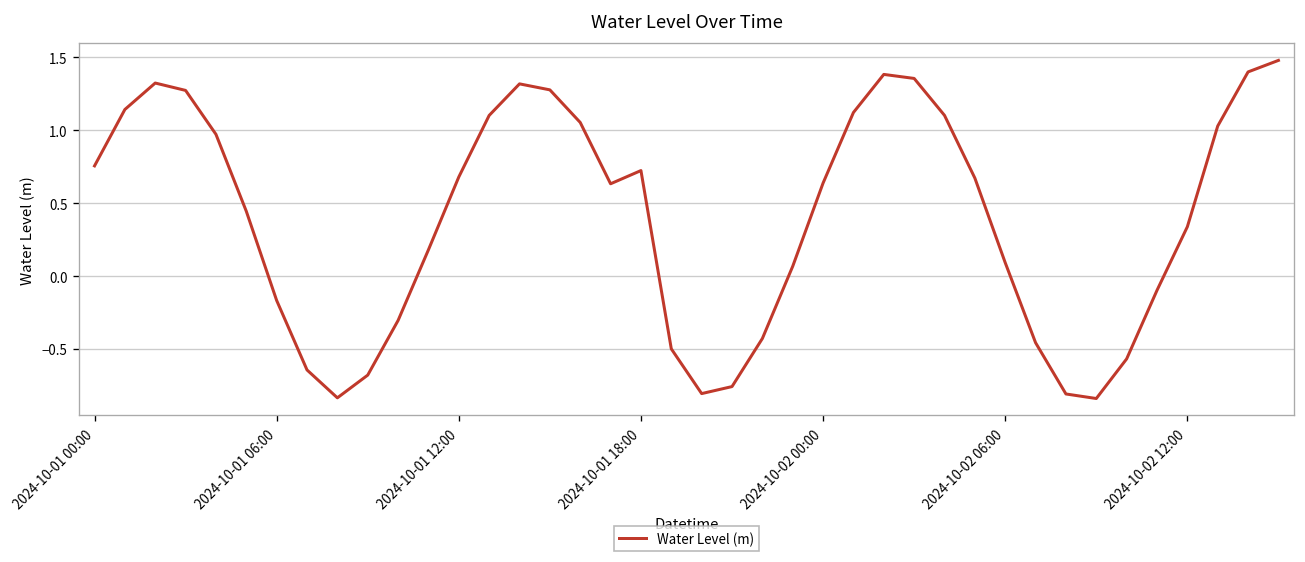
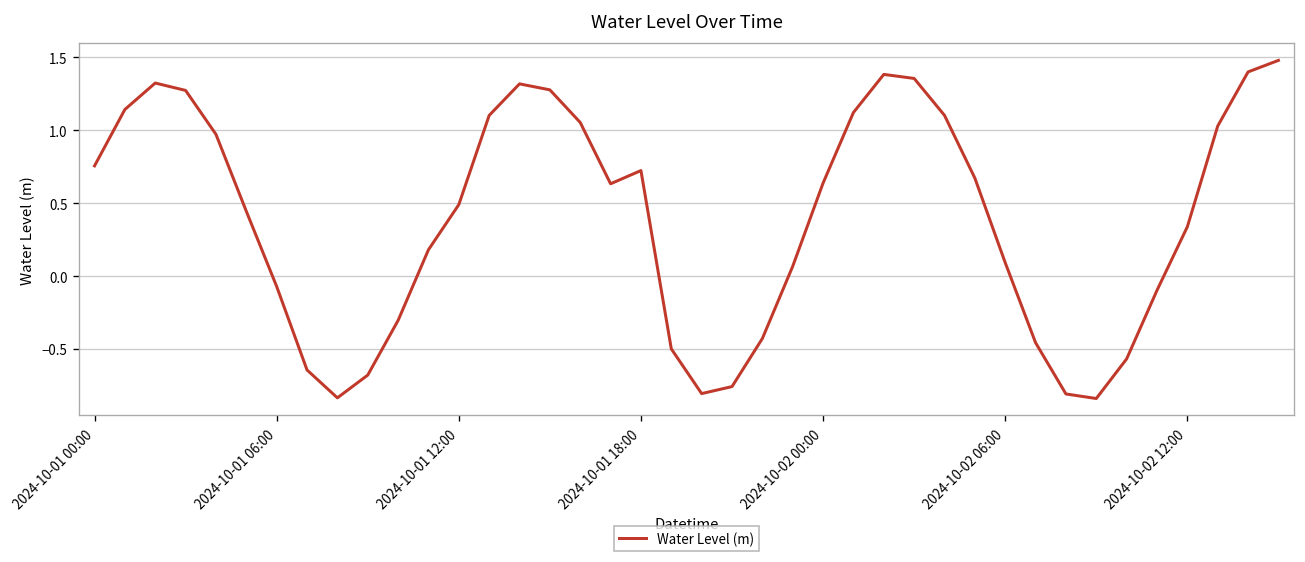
2024-10-01 06:00: -0.17 -> -0.07
2024-10-01 12:00: 0.68 -> 0.49
